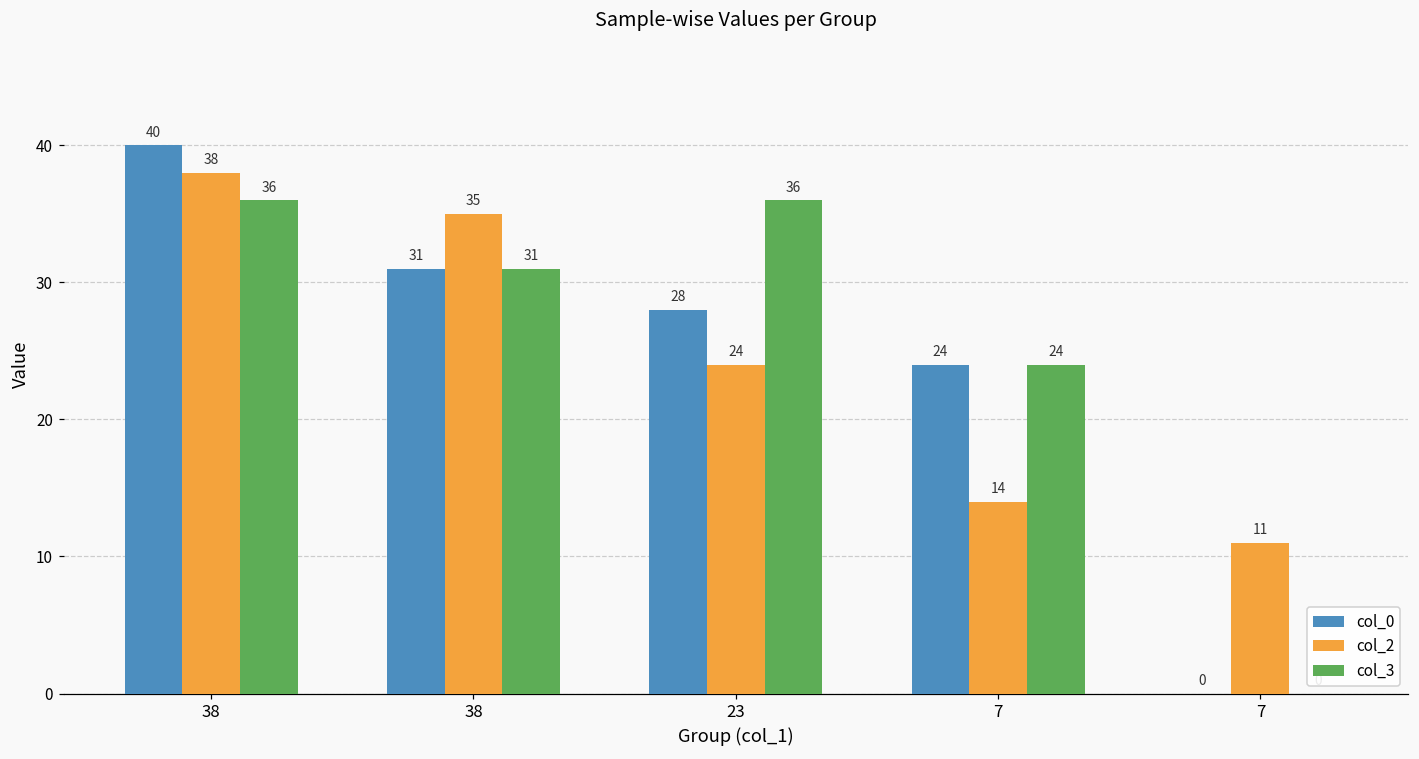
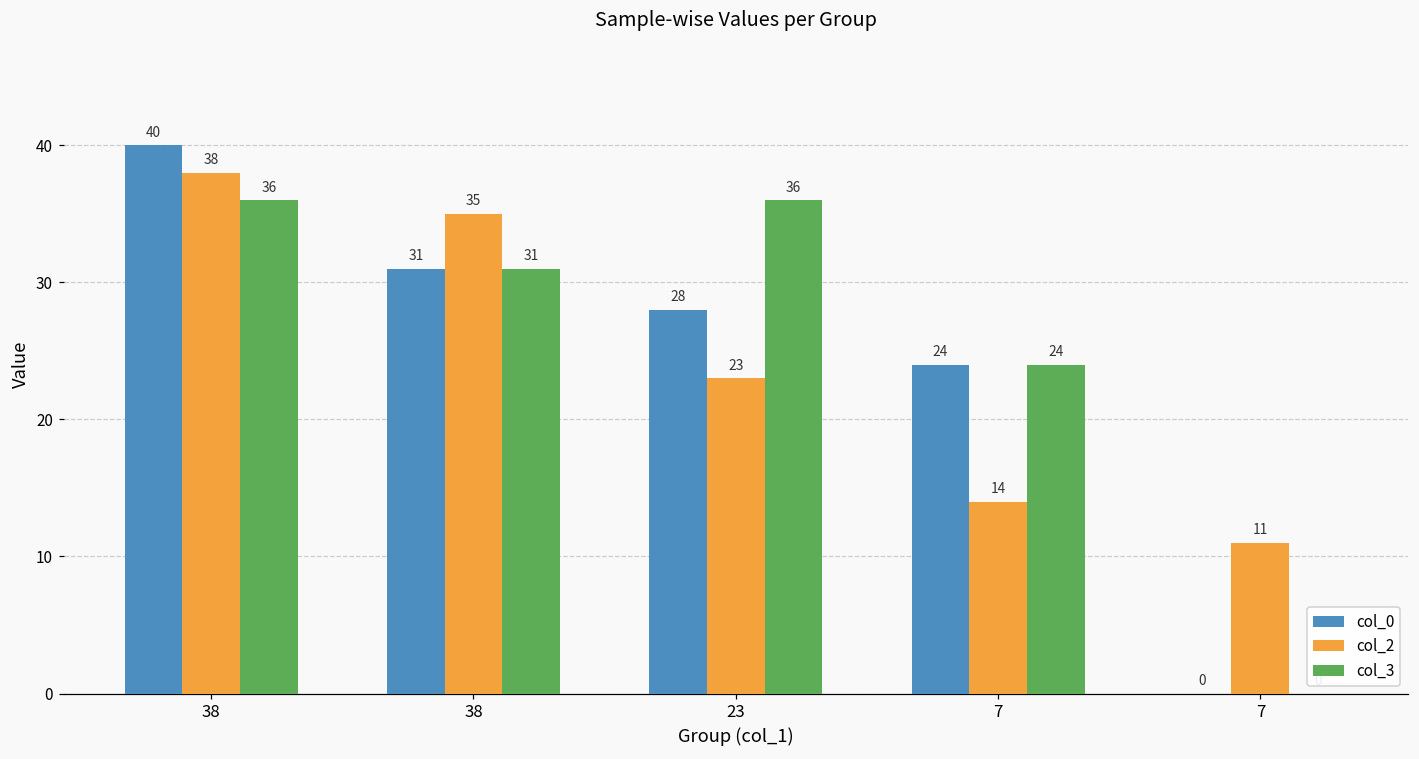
col_2, 23: 24 -> 23
